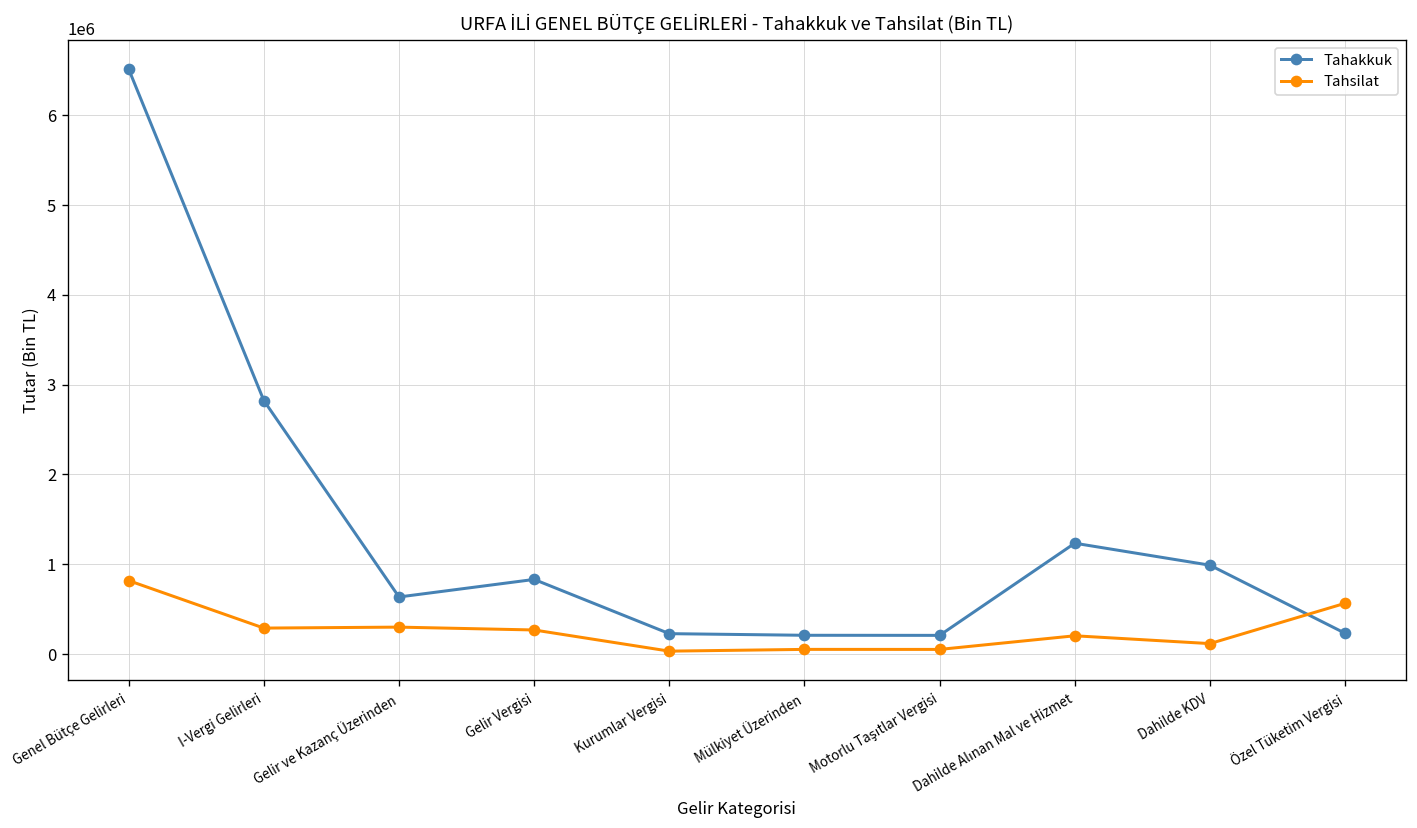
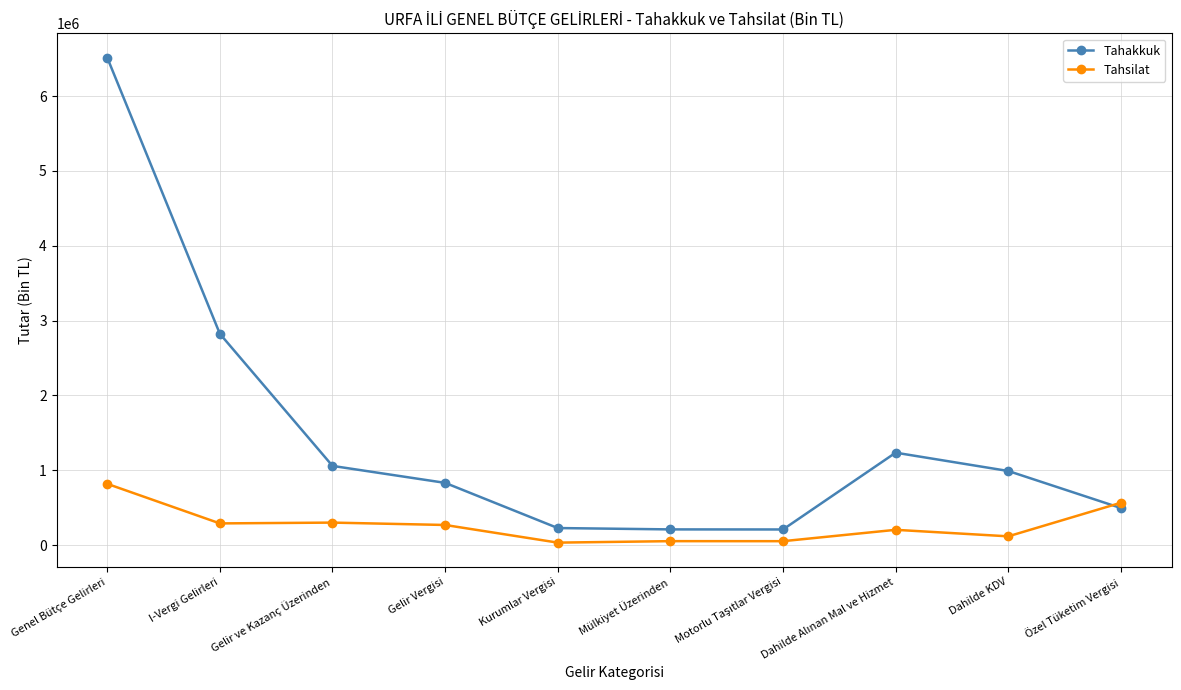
Tahakkuk, Gelir ve Kazanç Üzerinden: 600000 -> 1100000
Tahakkuk, Özel Tüketim Vergisi: 200000 -> 500000
